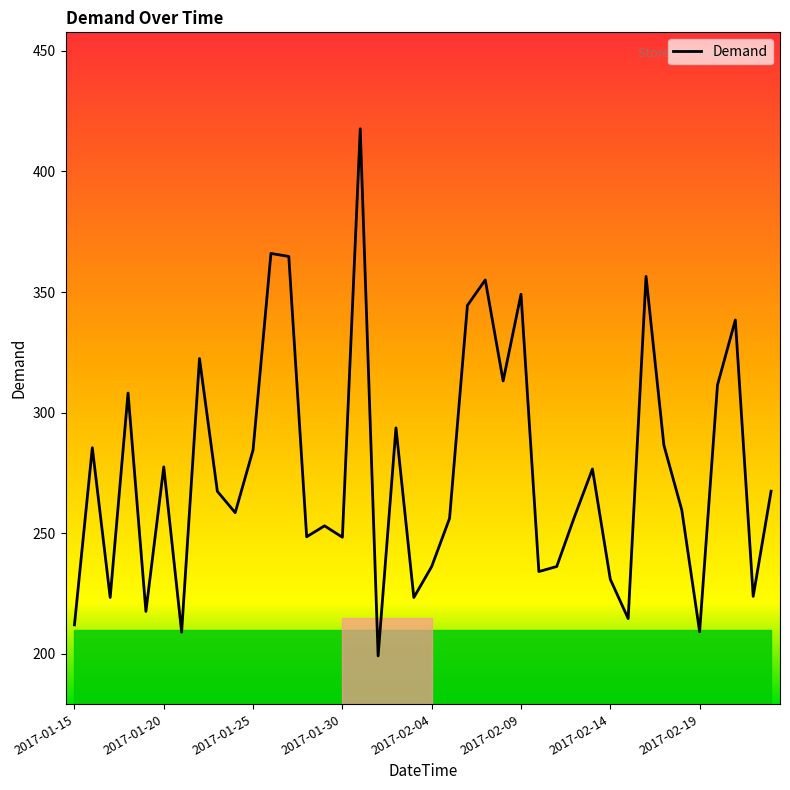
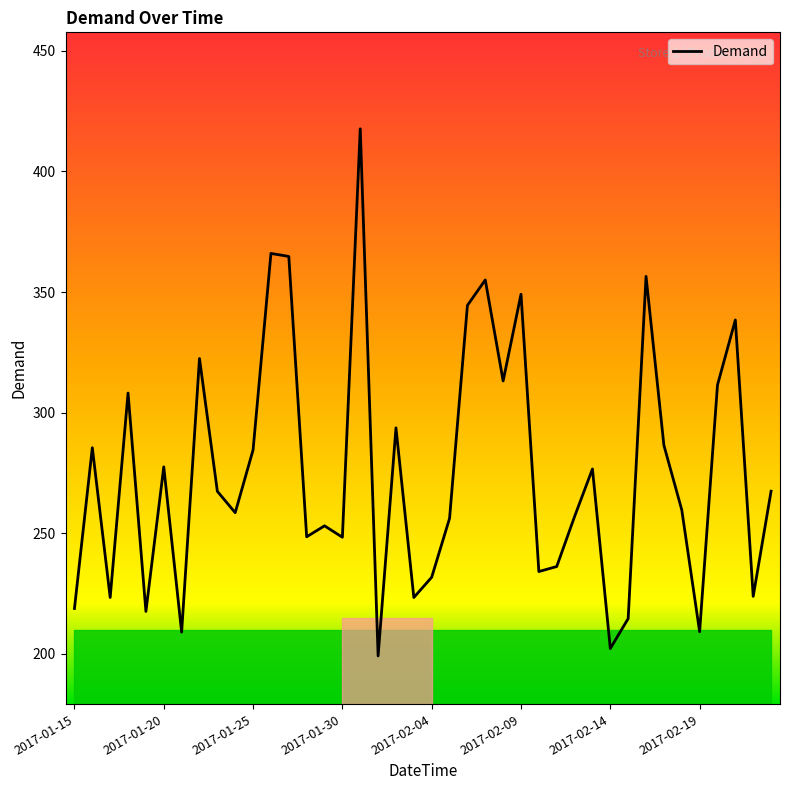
Demand, 2017-01-15: 212 -> 219
Demand, 2017-02-04: 236 -> 232
Demand, 2017-02-14: 231 -> 202
